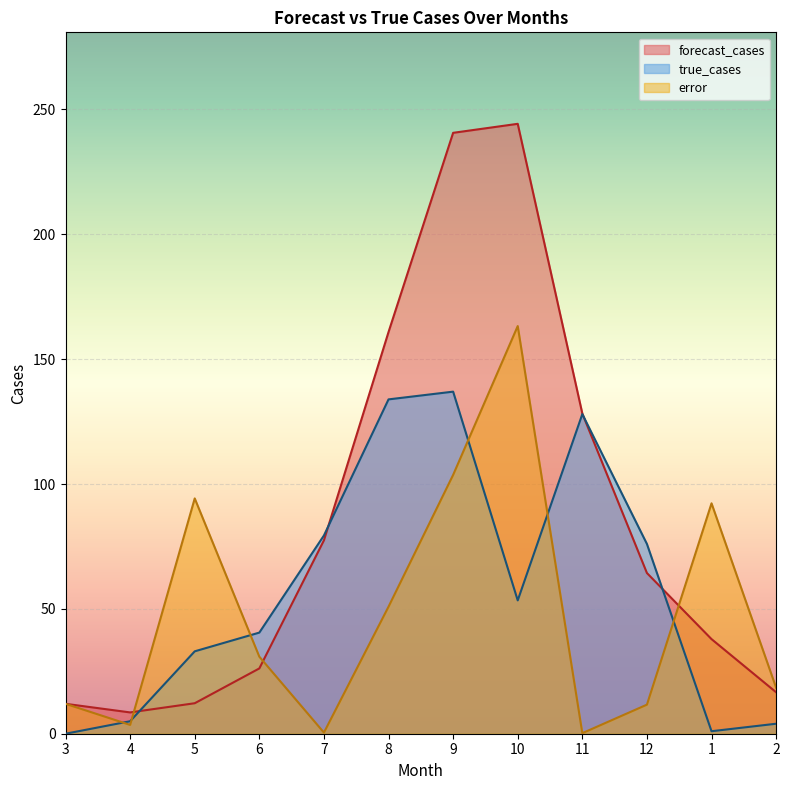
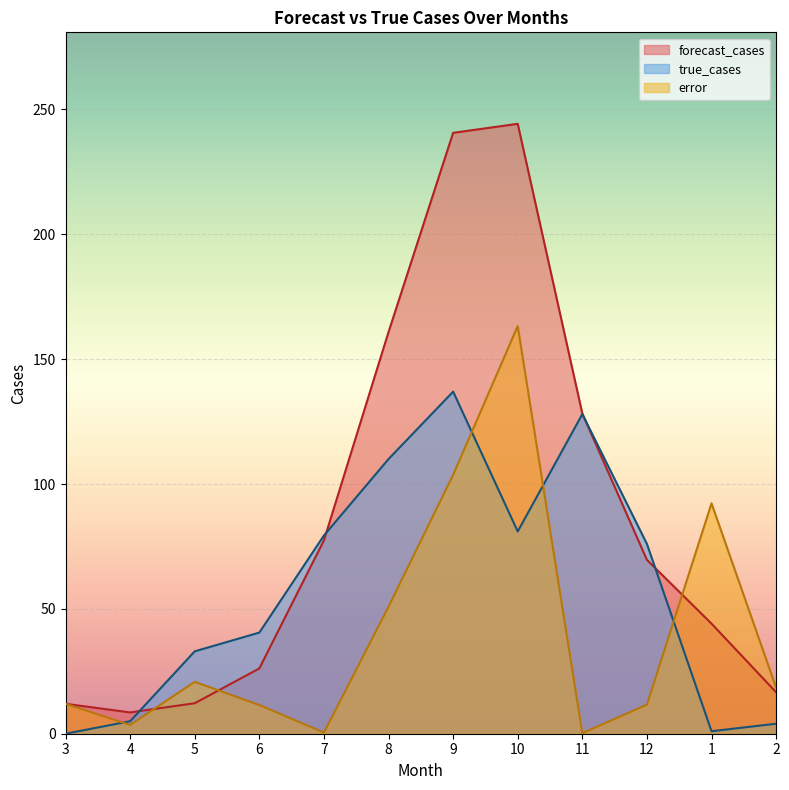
error, 5: 94 -> 21
error, 6: 31 -> 12
true_cases, 8: 134 -> 110
true_cases, 10: 53 -> 81
forecast_cases, 12: 64 -> 70
forecast_cases, 1: 38 -> 44
